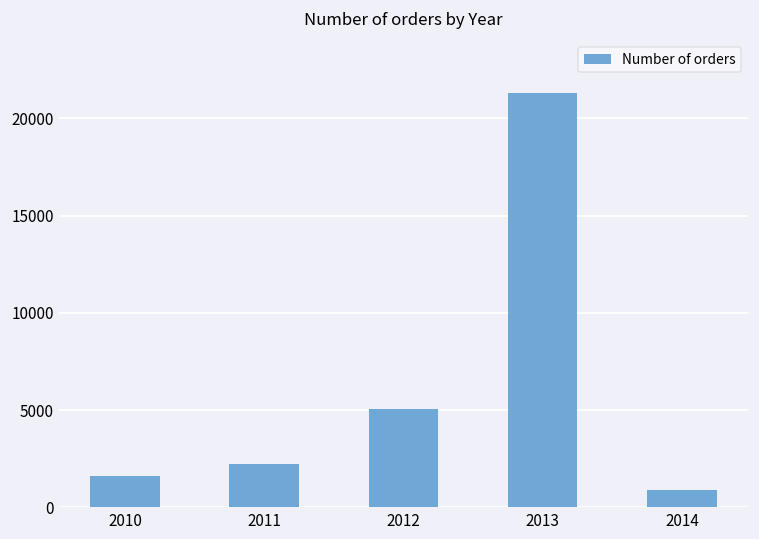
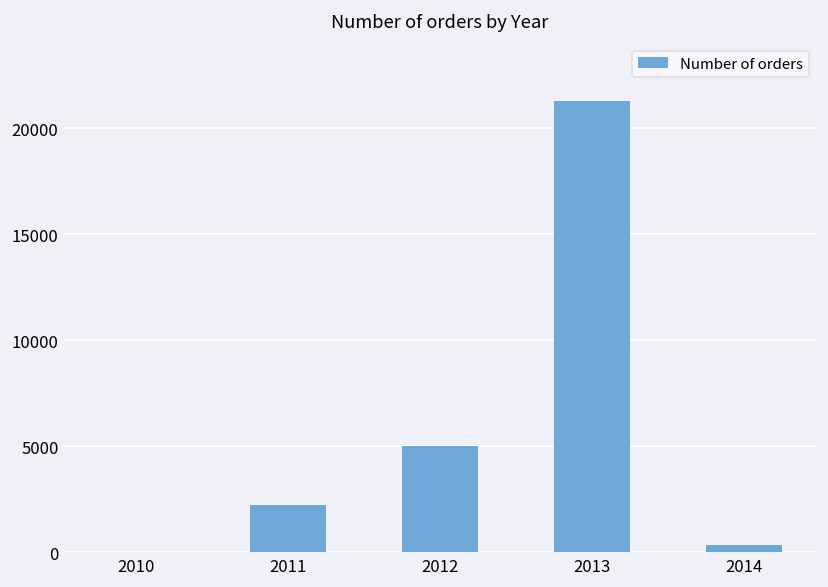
2010: 1600 -> 0
2014: 900 -> 300
